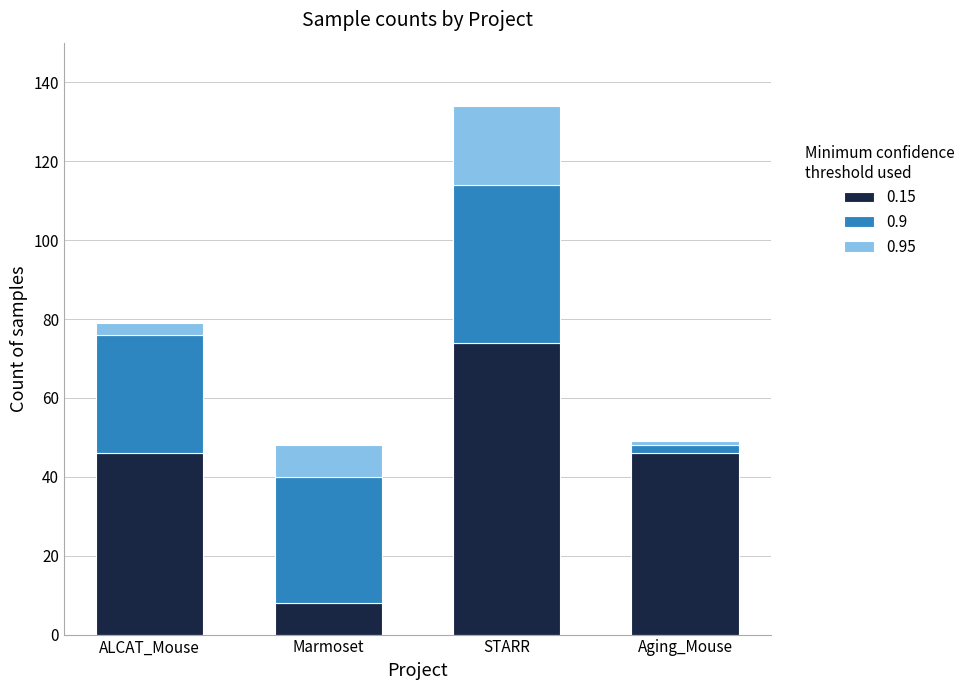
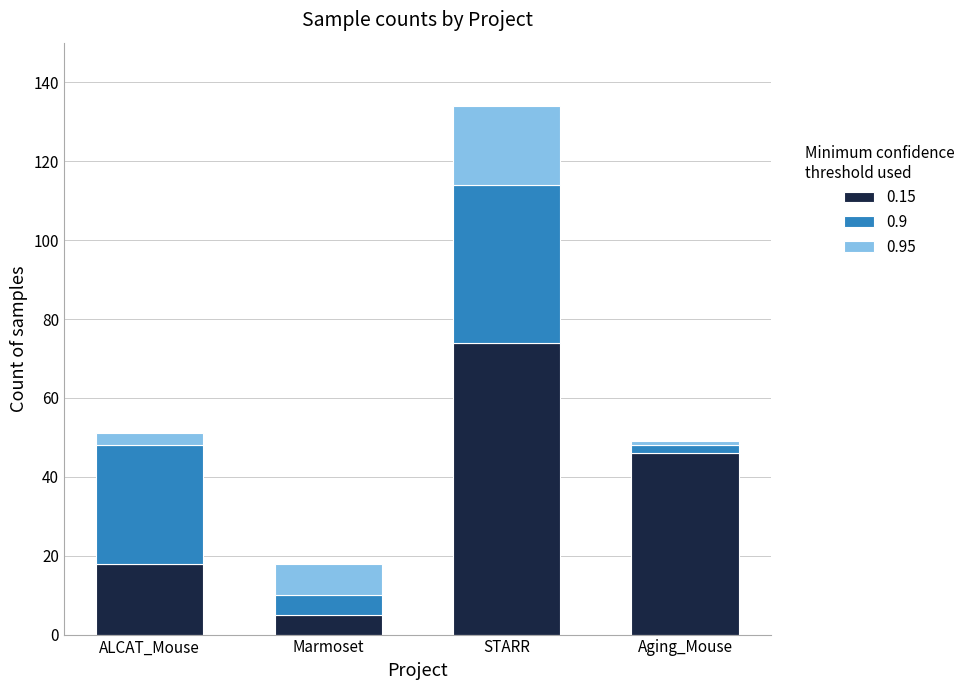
0.15, ALCAT_Mouse: 46 -> 18
0.15, Marmoset: 8 -> 5
0.9, Marmoset: 32 -> 5
